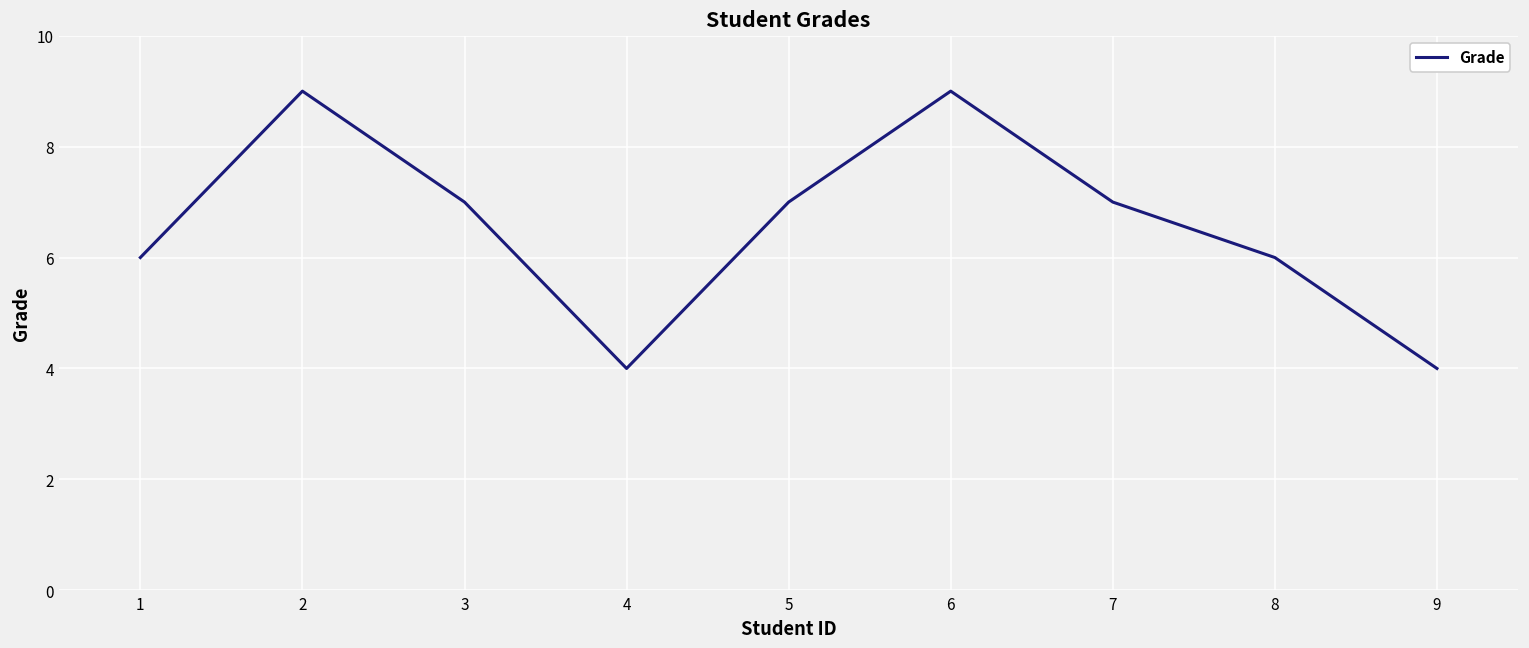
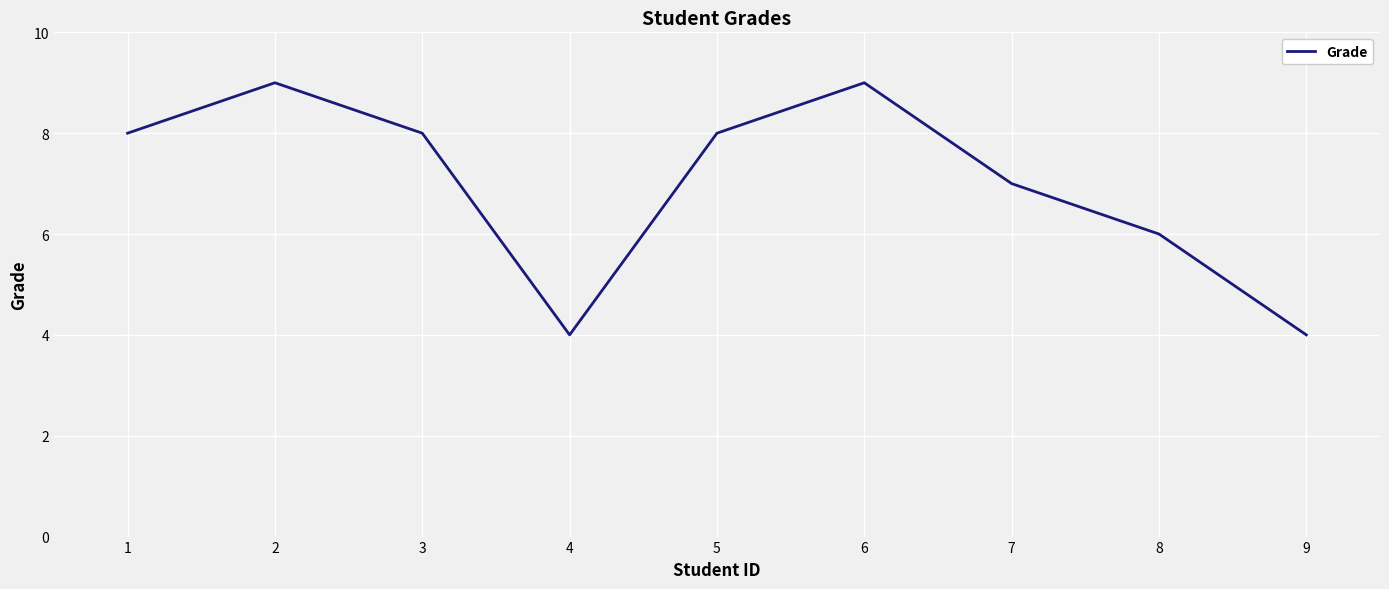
1: 6 -> 8
3: 7 -> 8
5: 7 -> 8
